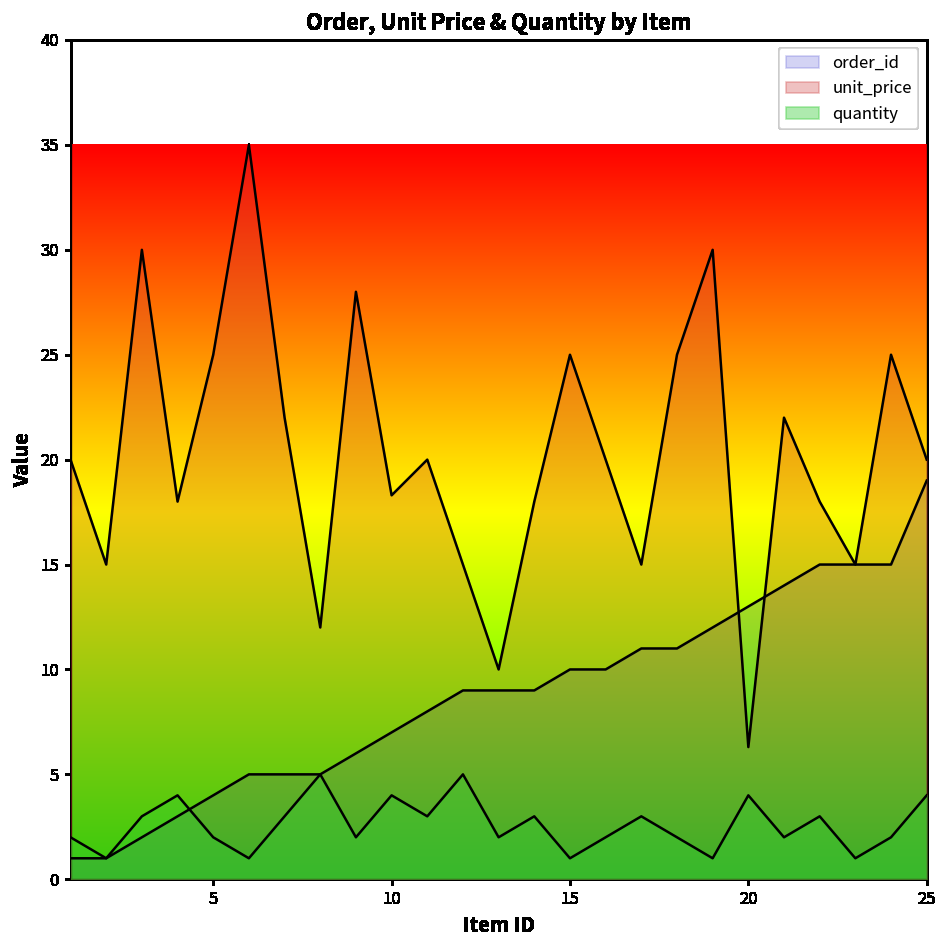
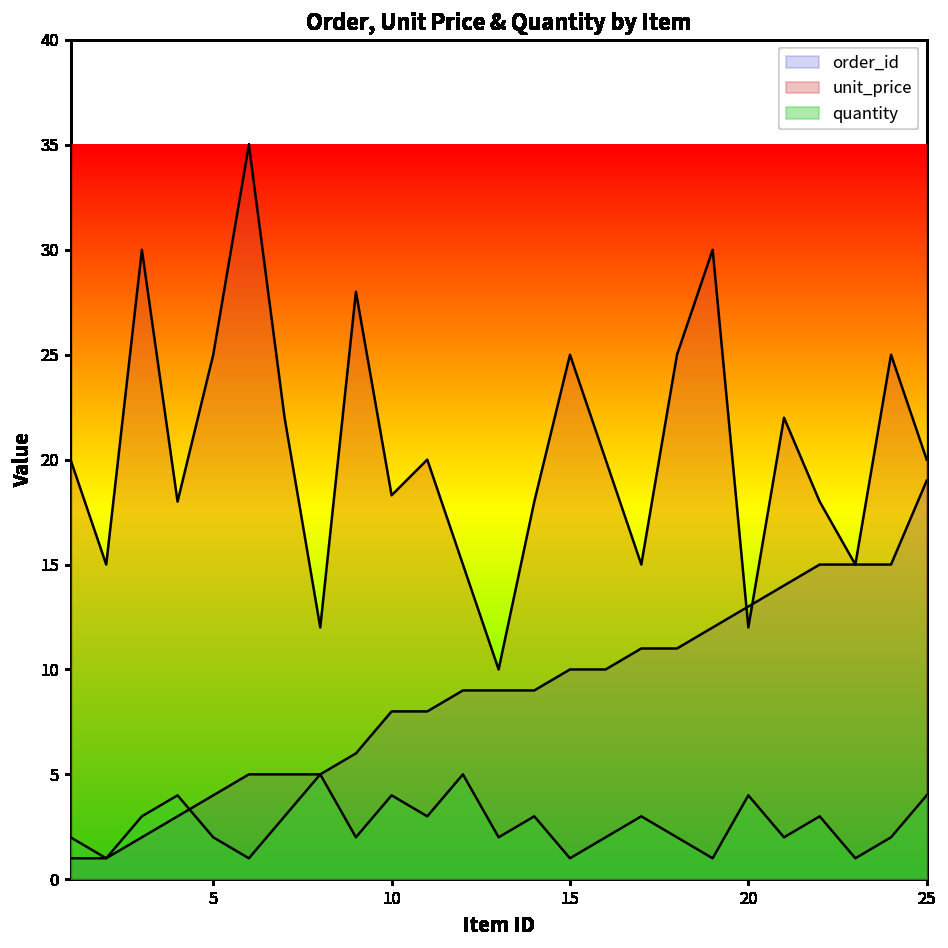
order_id, 10: 7 -> 8
unit_price, 20: 6.3 -> 12.0
